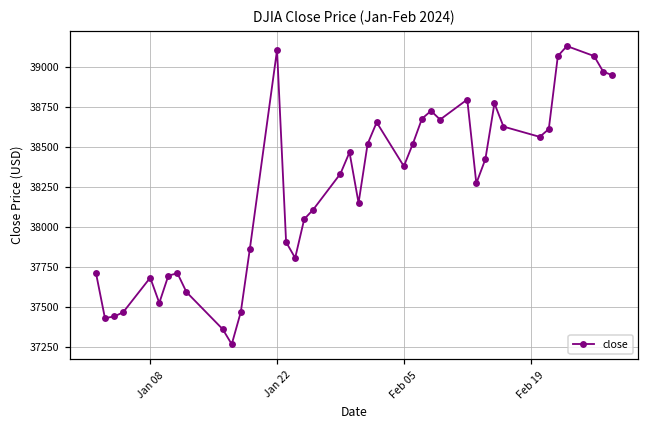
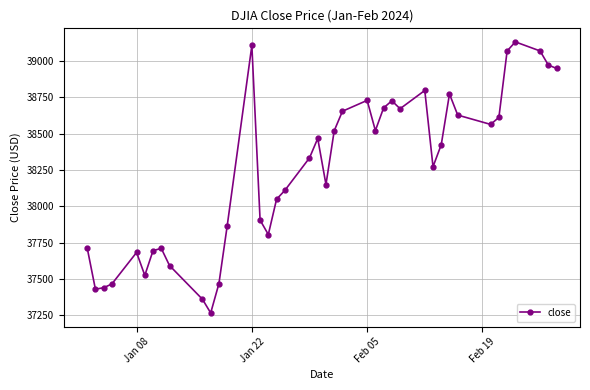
Feb 05: 38380 -> 38730
